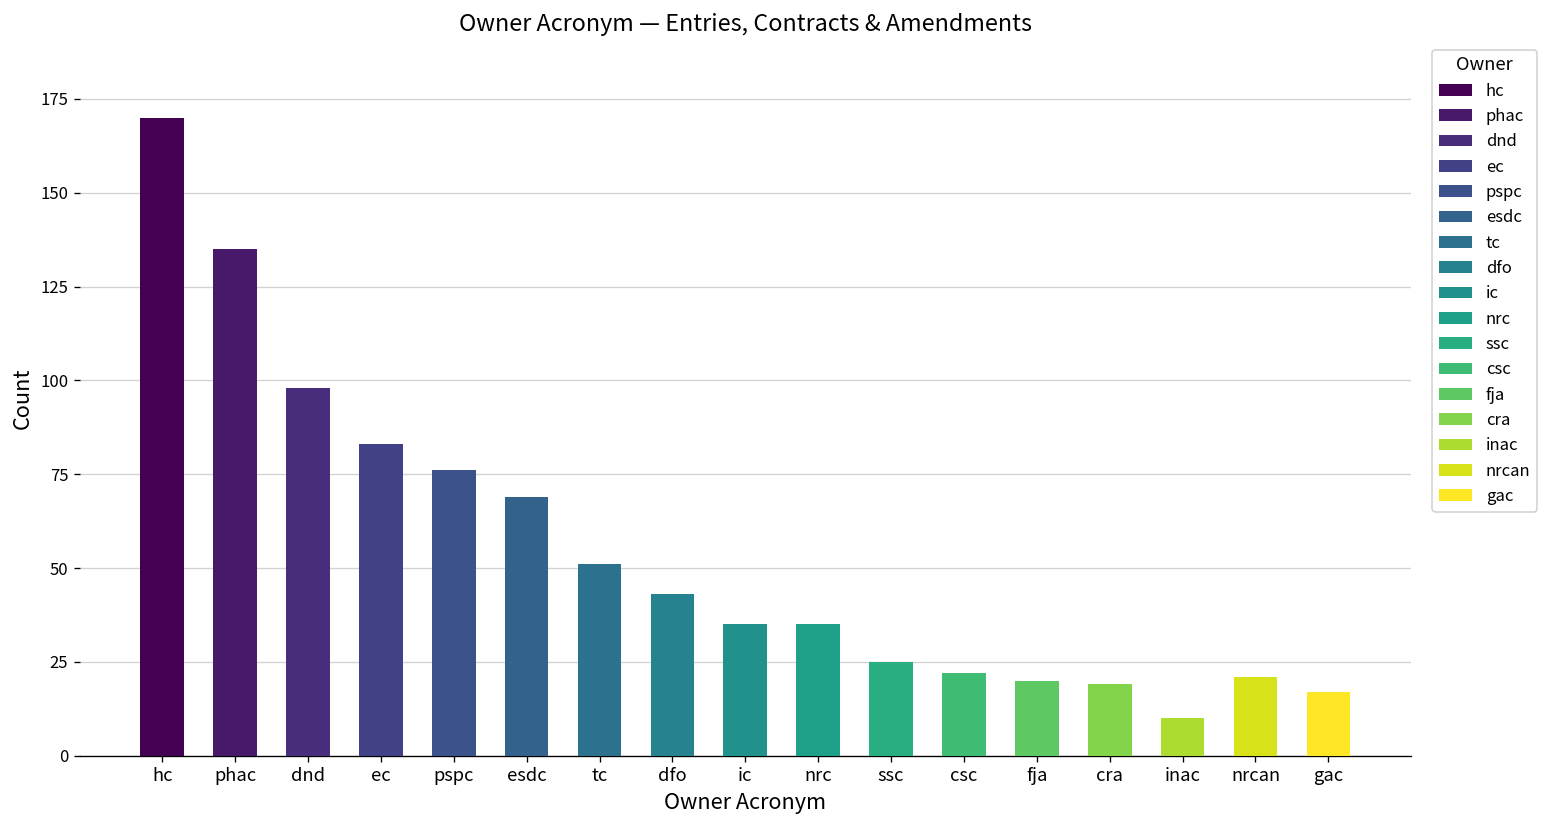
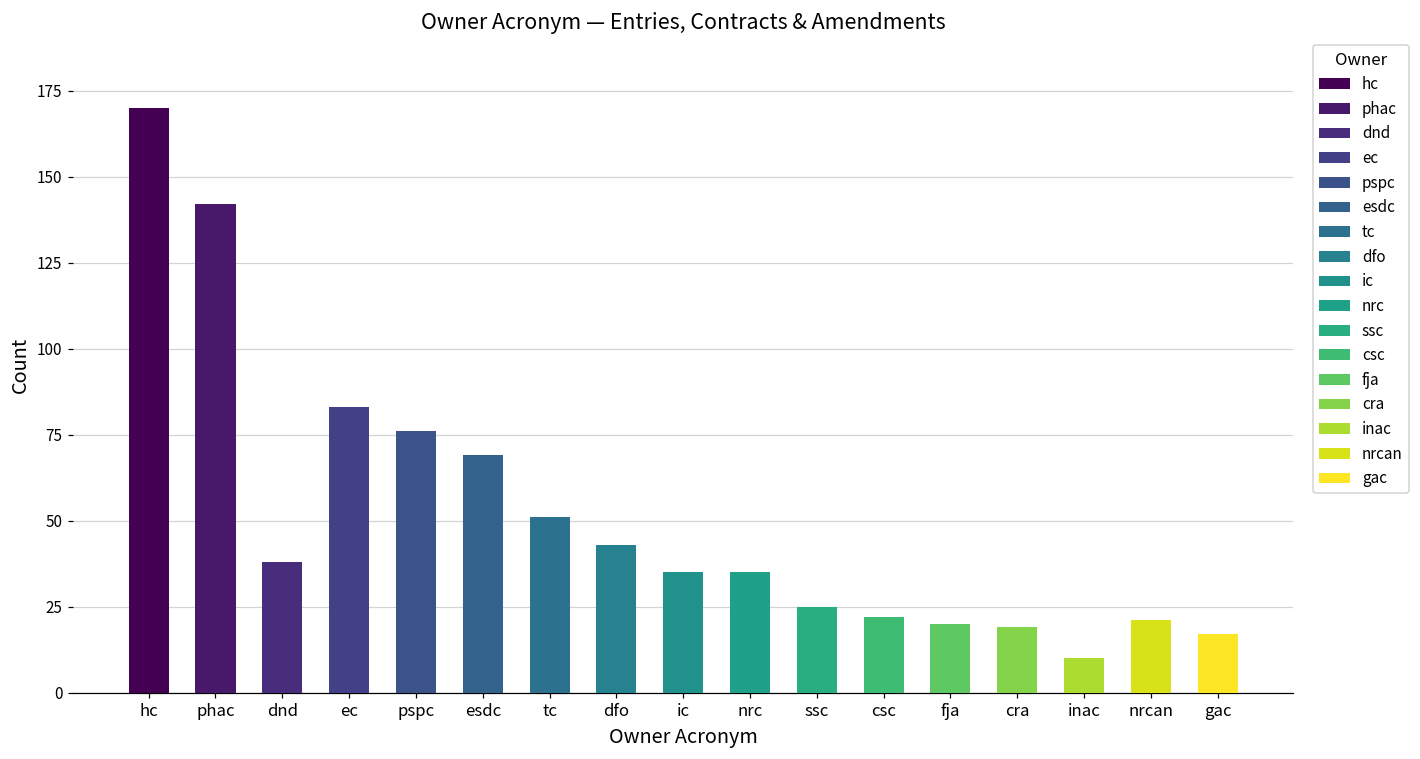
phac: 135 -> 142
dnd: 98 -> 38
